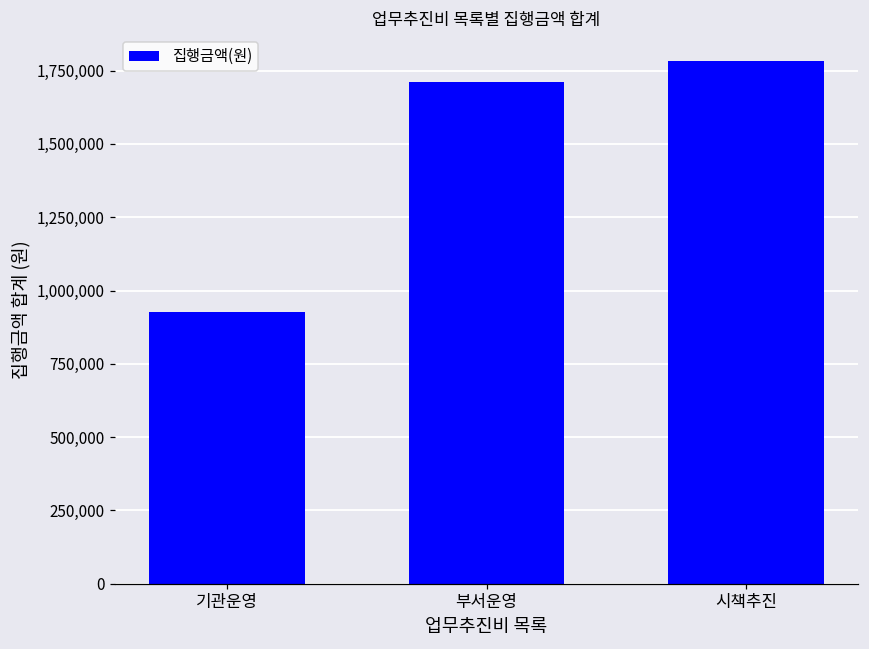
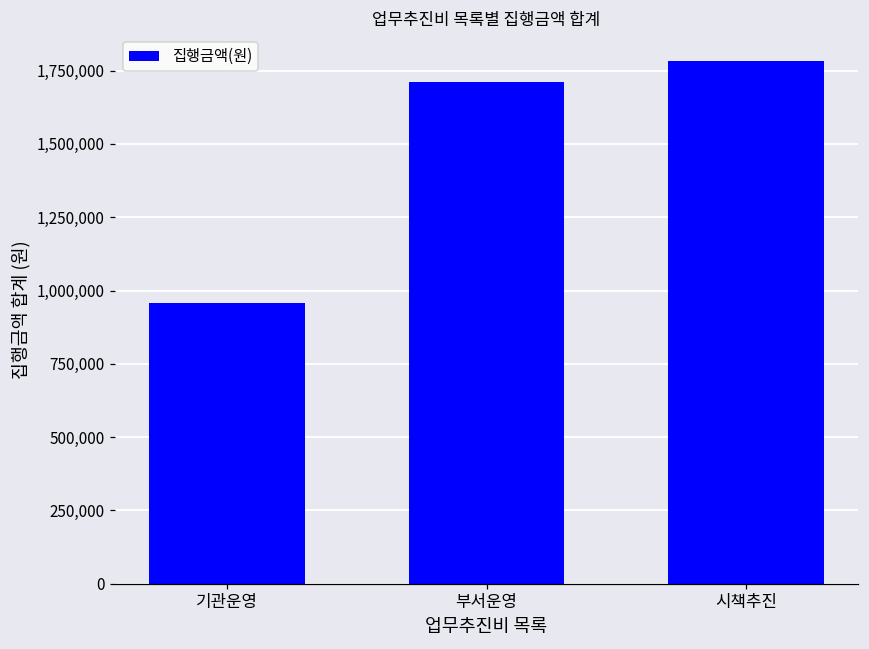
기관운영: 930,000 -> 960,000
